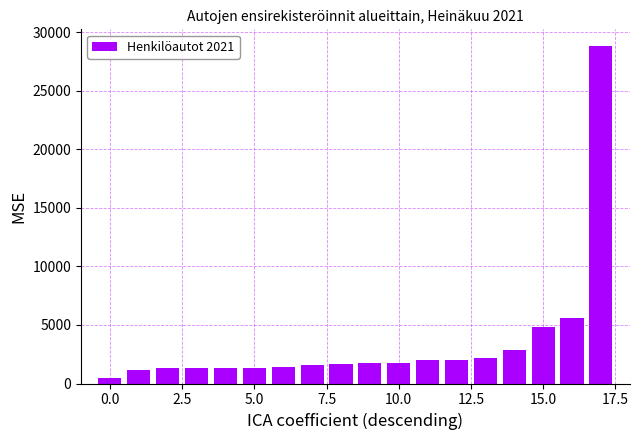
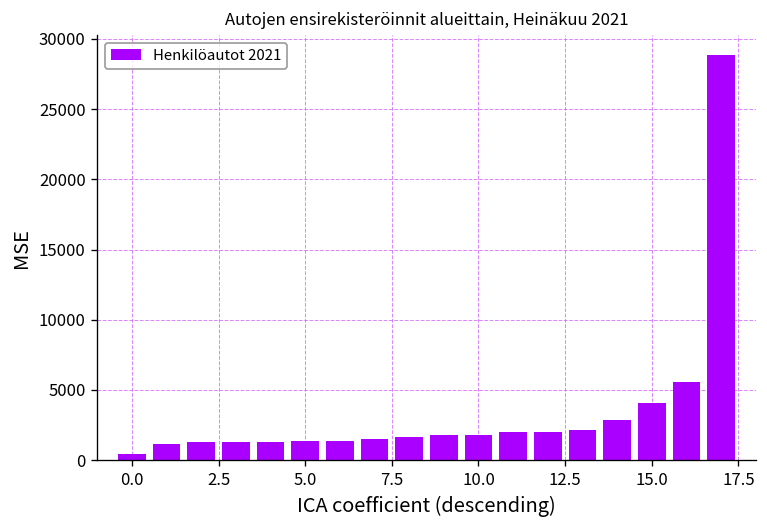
15.0: 4800 -> 4000
